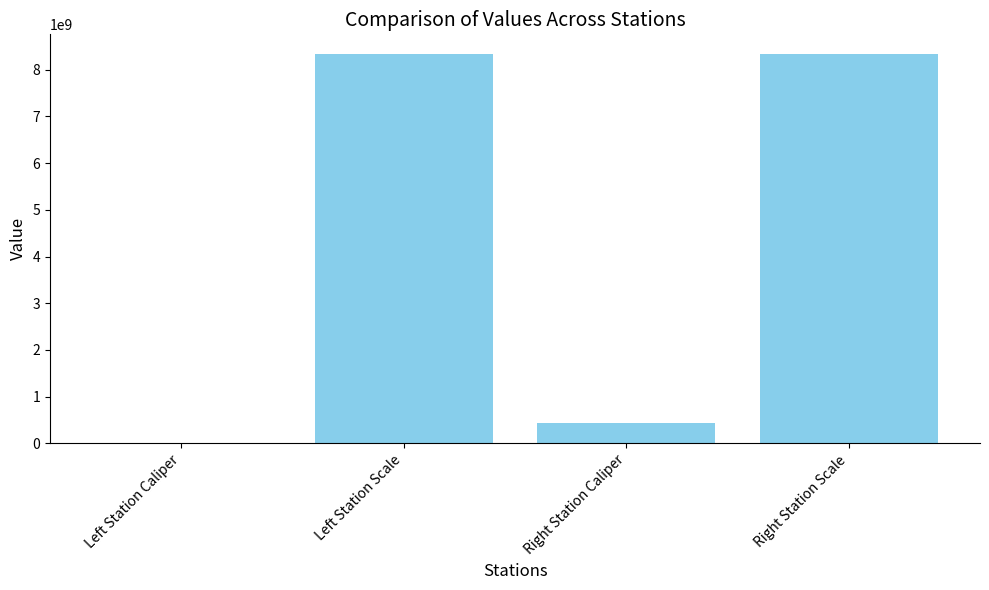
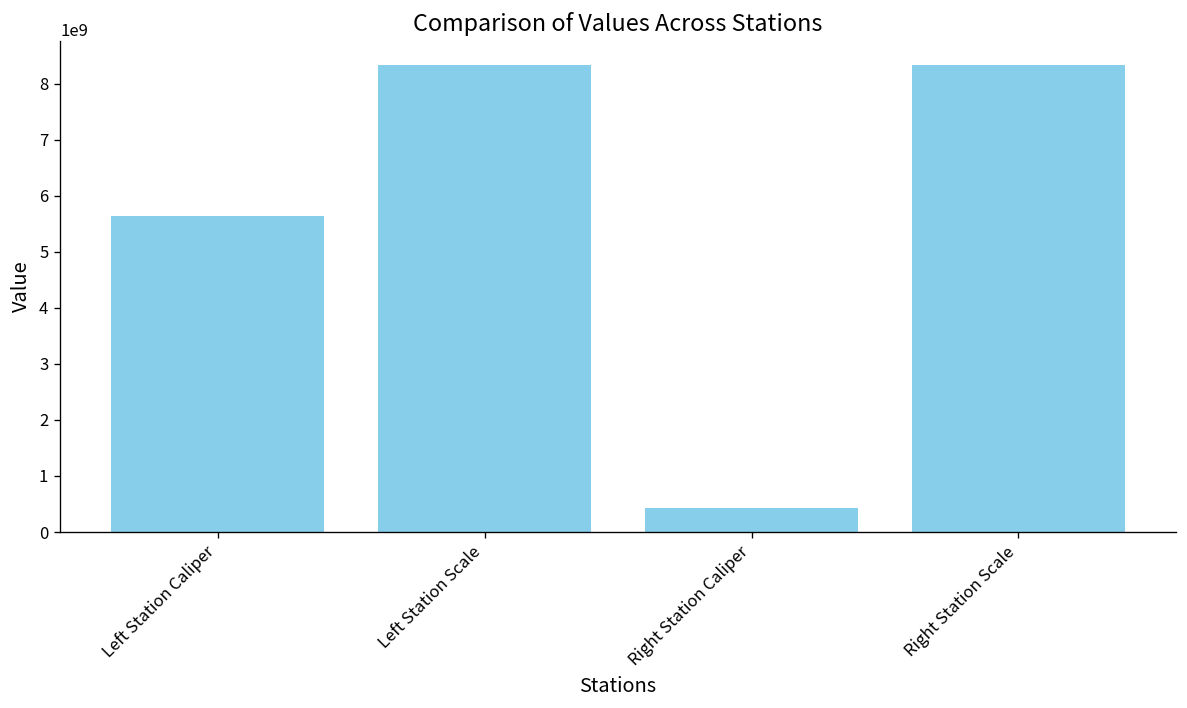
Left Station Caliper: 0 -> 5600000000
